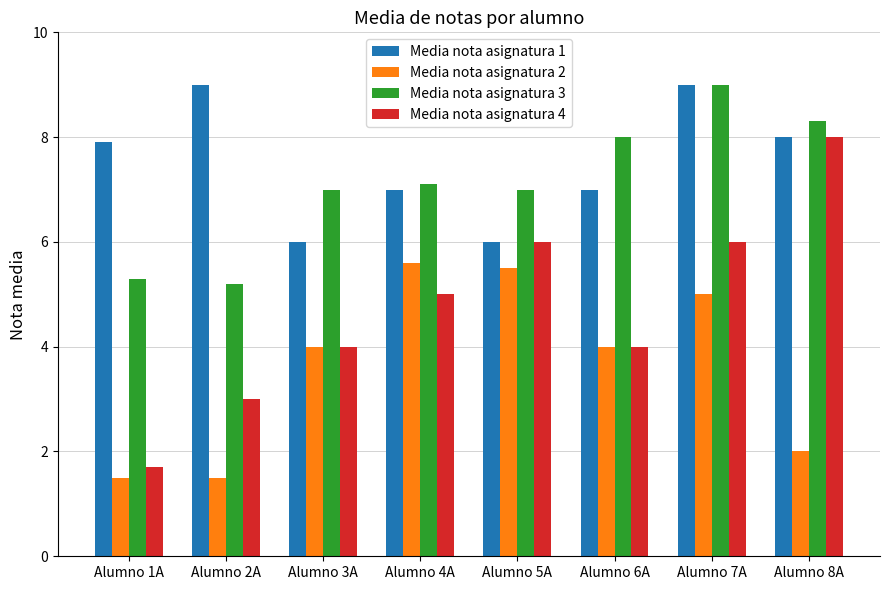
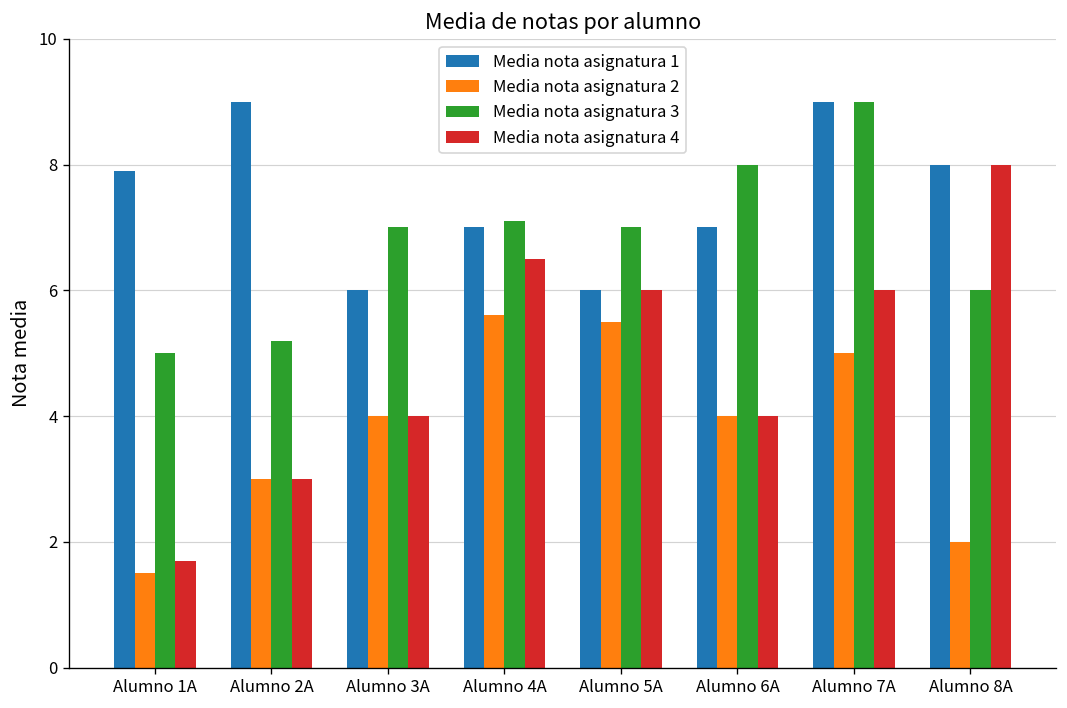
Media nota asignatura 3, Alumno 1A: 5.3 -> 5.0
Media nota asignatura 2, Alumno 2A: 1.5 -> 3.0
Media nota asignatura 4, Alumno 4A: 5.0 -> 6.5
Media nota asignatura 3, Alumno 8A: 8.3 -> 6.0
